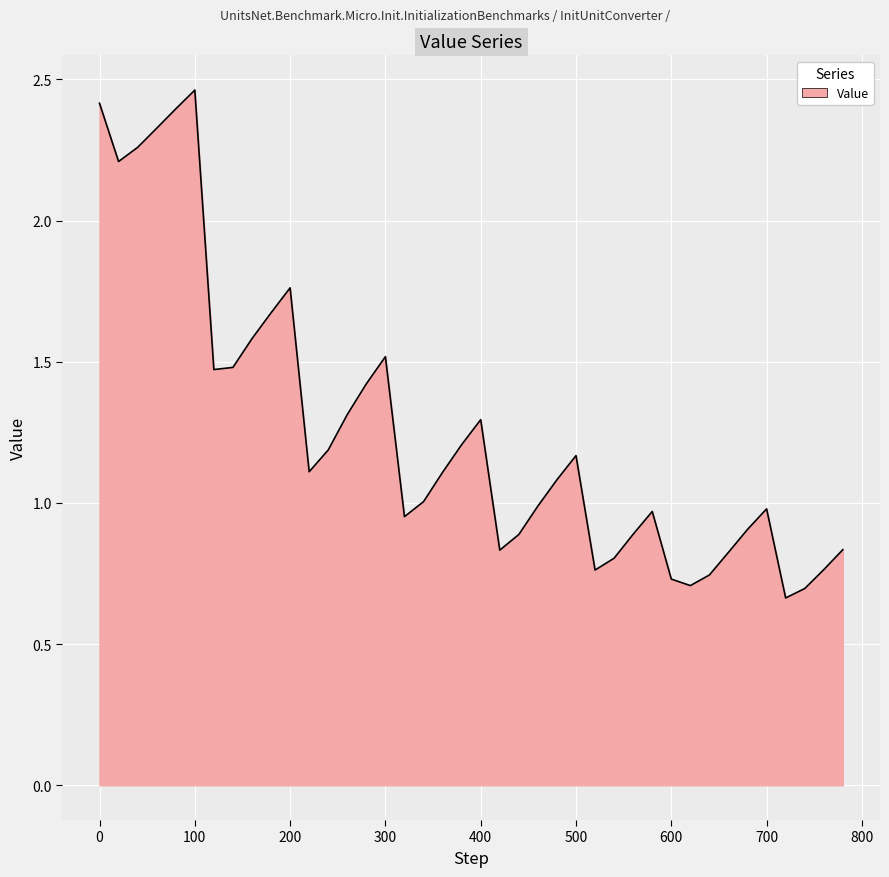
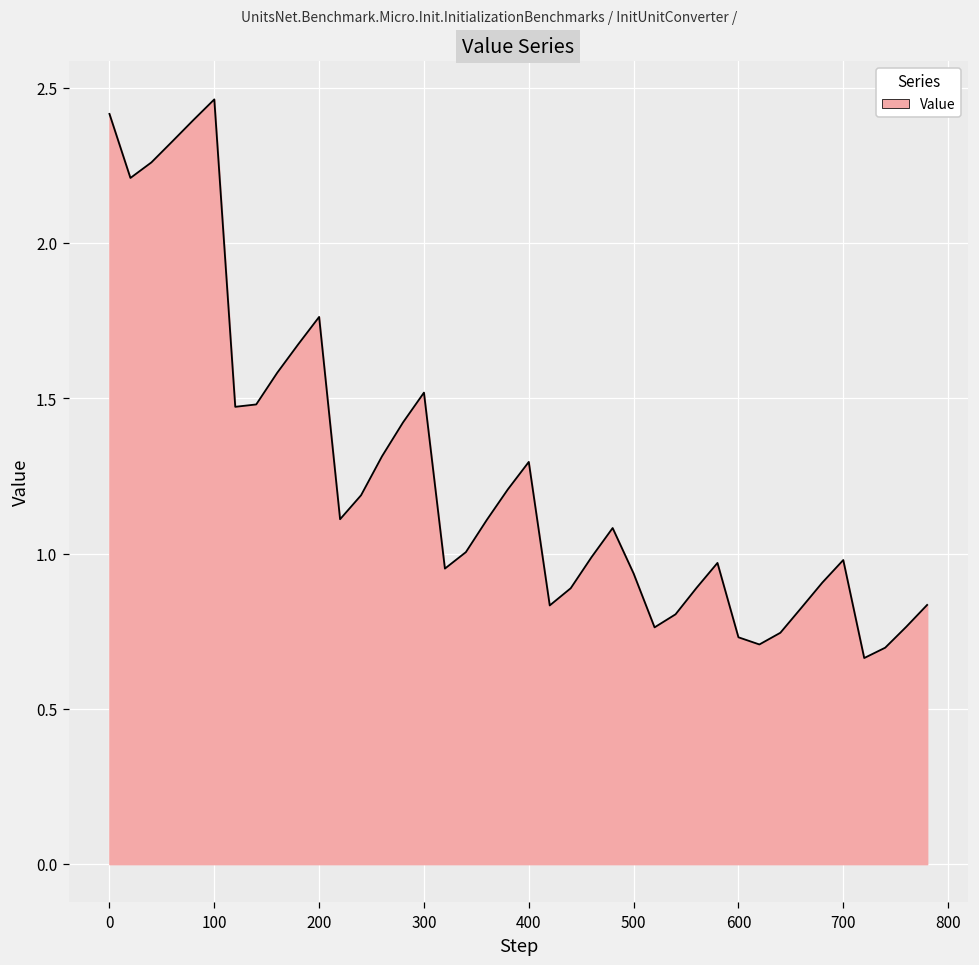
500: 1.17 -> 0.94
